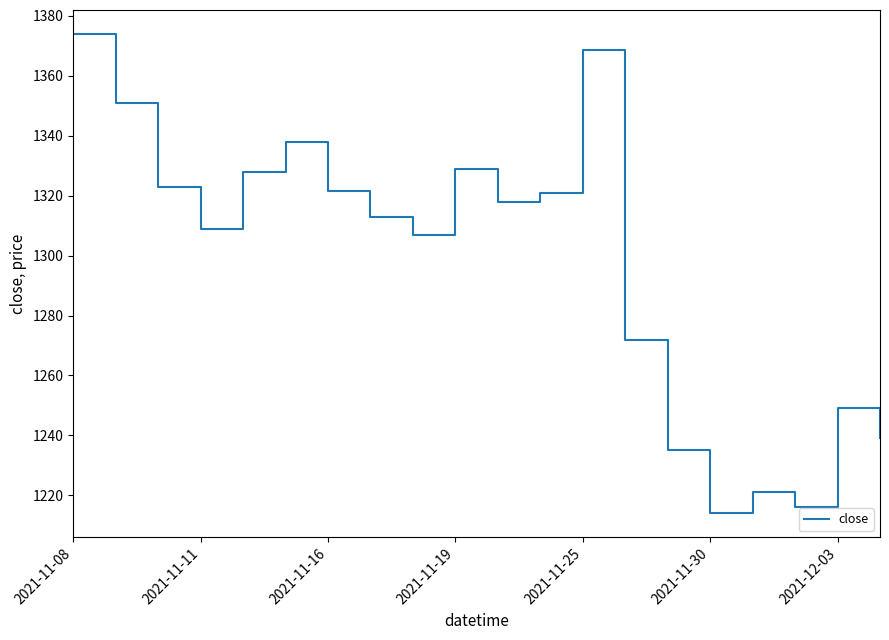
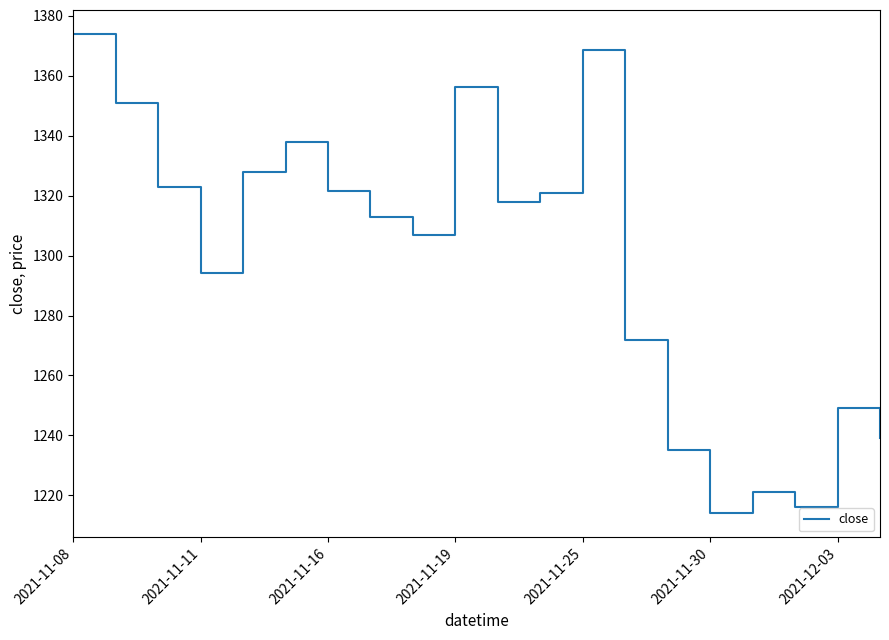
2021-11-11: 1309 -> 1294
2021-11-19: 1329 -> 1356
